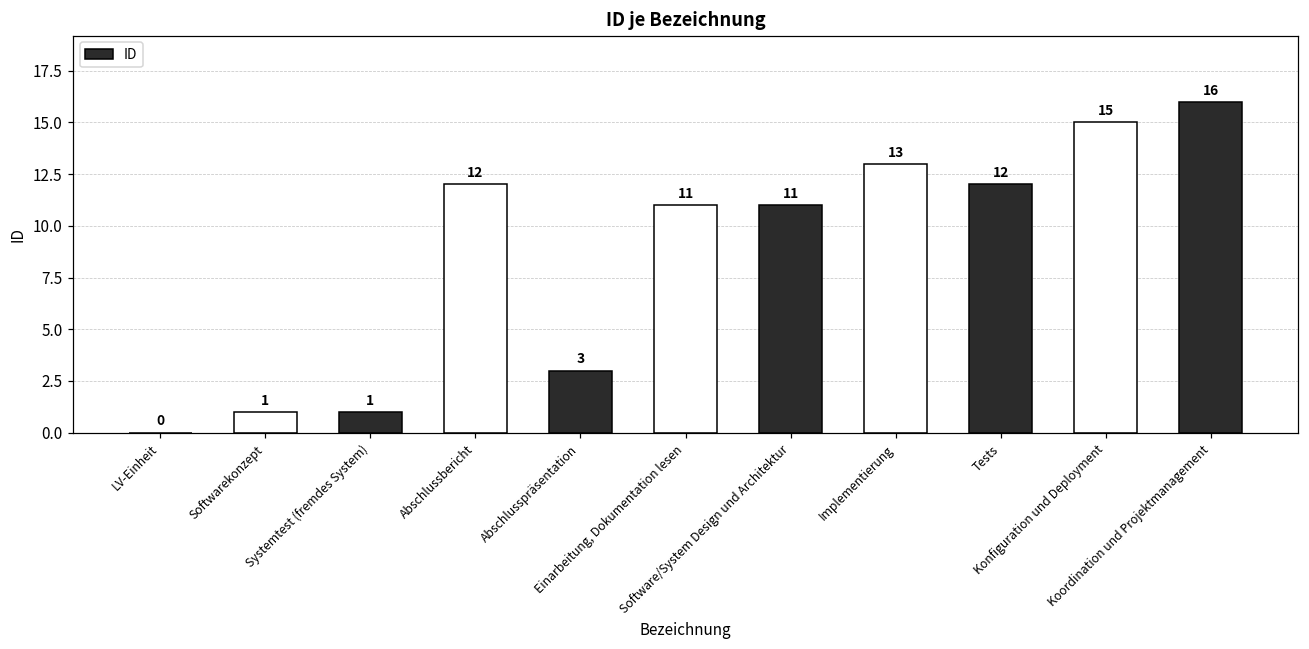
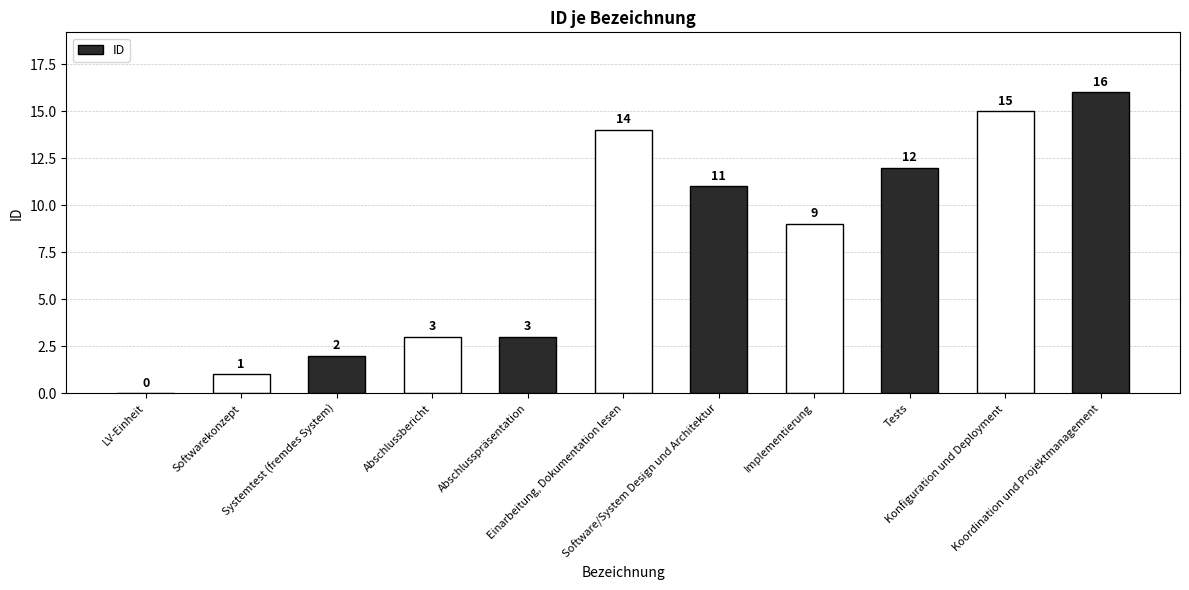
Systemtest (fremdes System): 1 -> 2
Abschlussbericht: 12 -> 3
Einarbeitung, Dokumentation lesen: 11 -> 14
Implementierung: 13 -> 9
